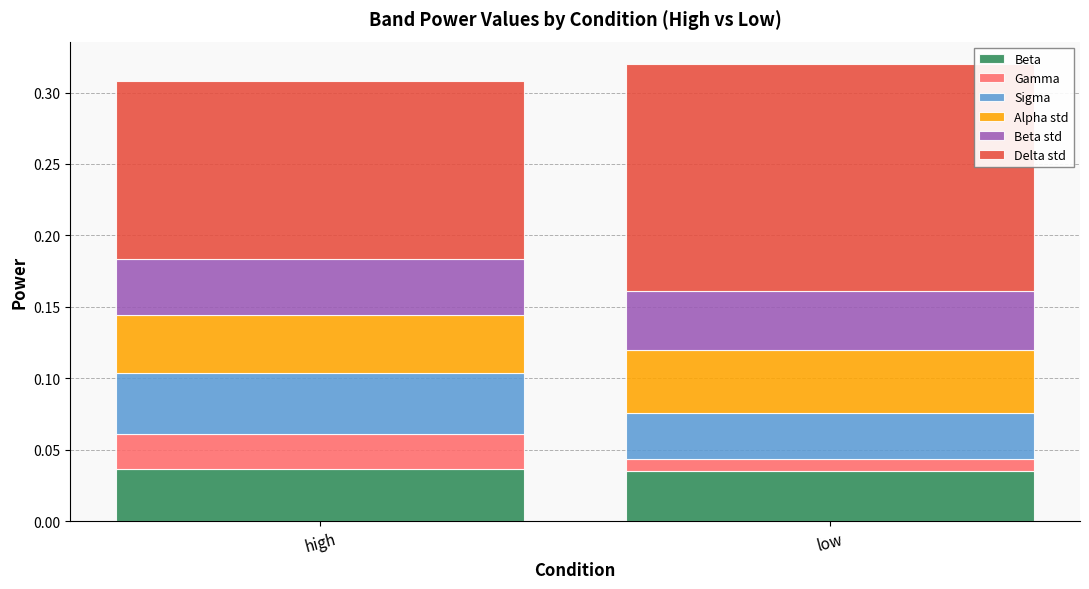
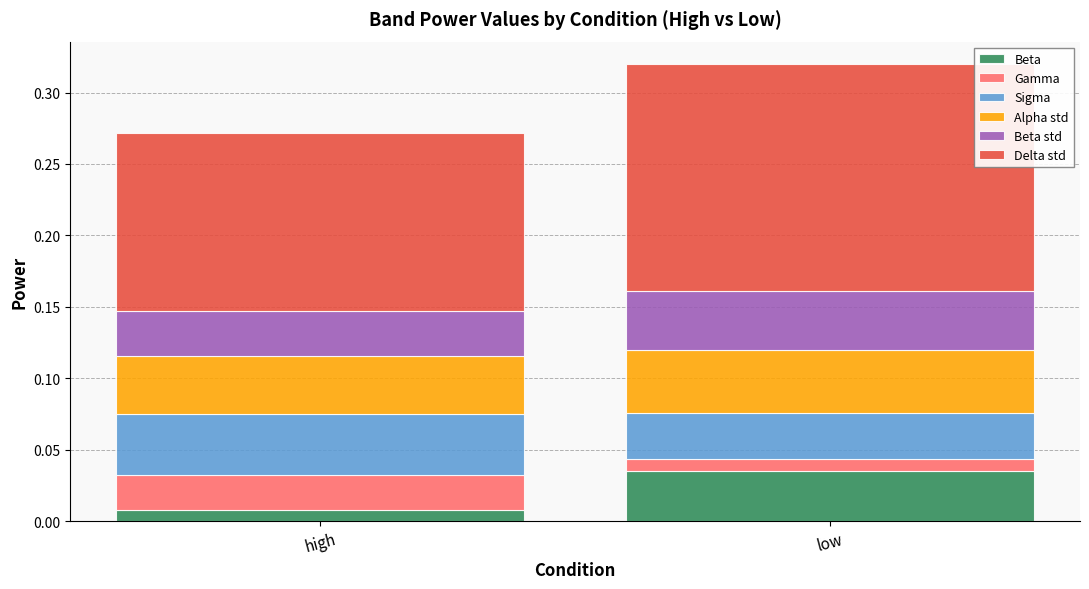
Beta, high: 0.037 -> 0.008
Beta std, high: 0.039 -> 0.031
